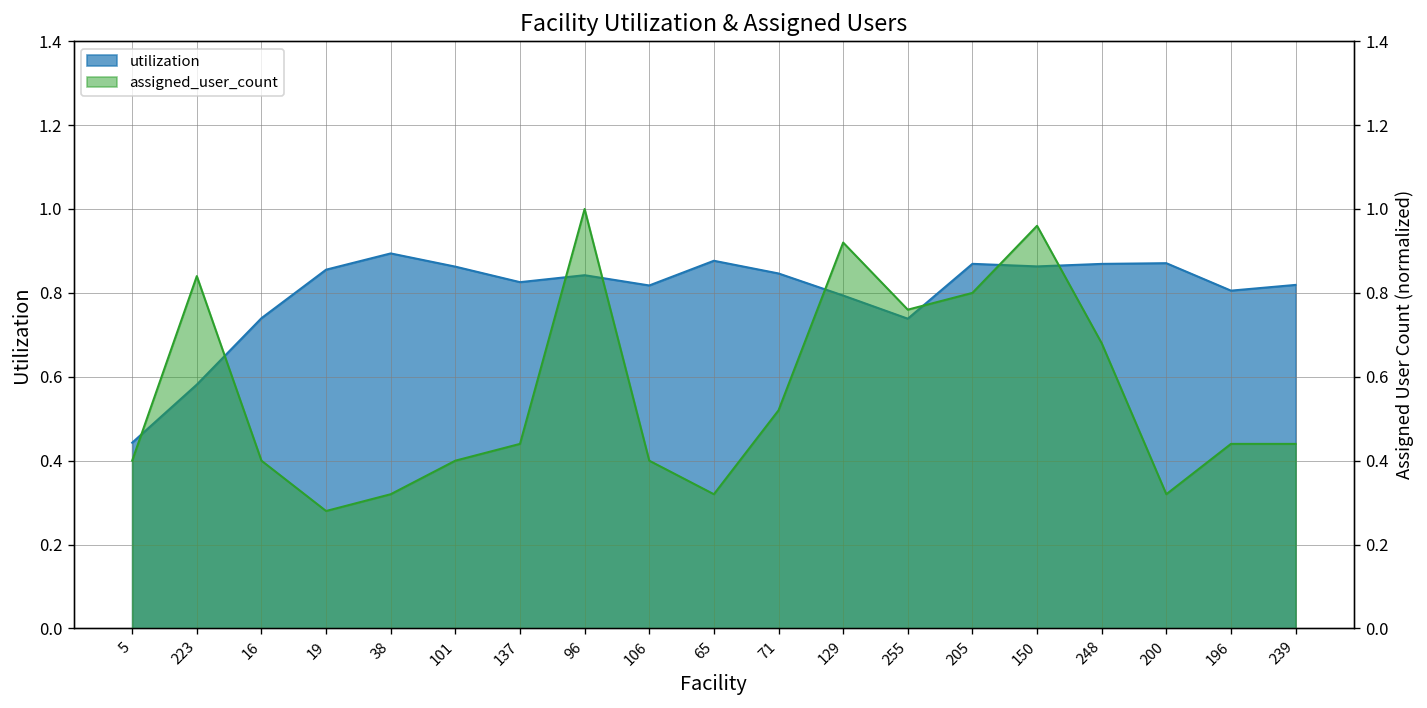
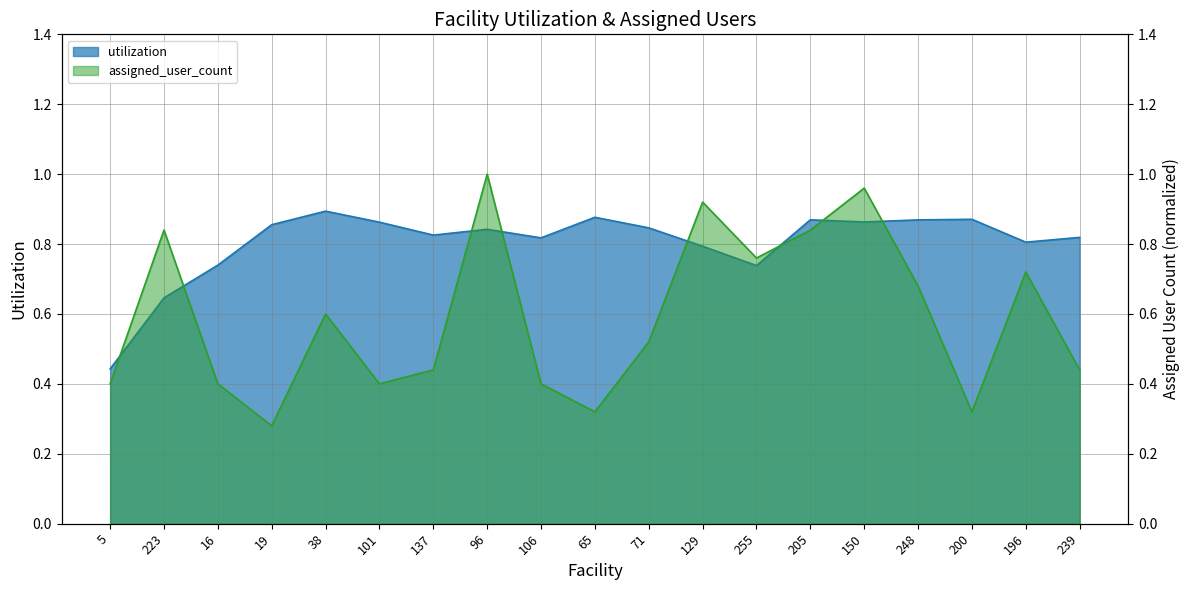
utilization, 223: 0.58 -> 0.65
assigned_user_count, 38: 0.32 -> 0.60
assigned_user_count, 205: 0.80 -> 0.84
assigned_user_count, 196: 0.44 -> 0.72
